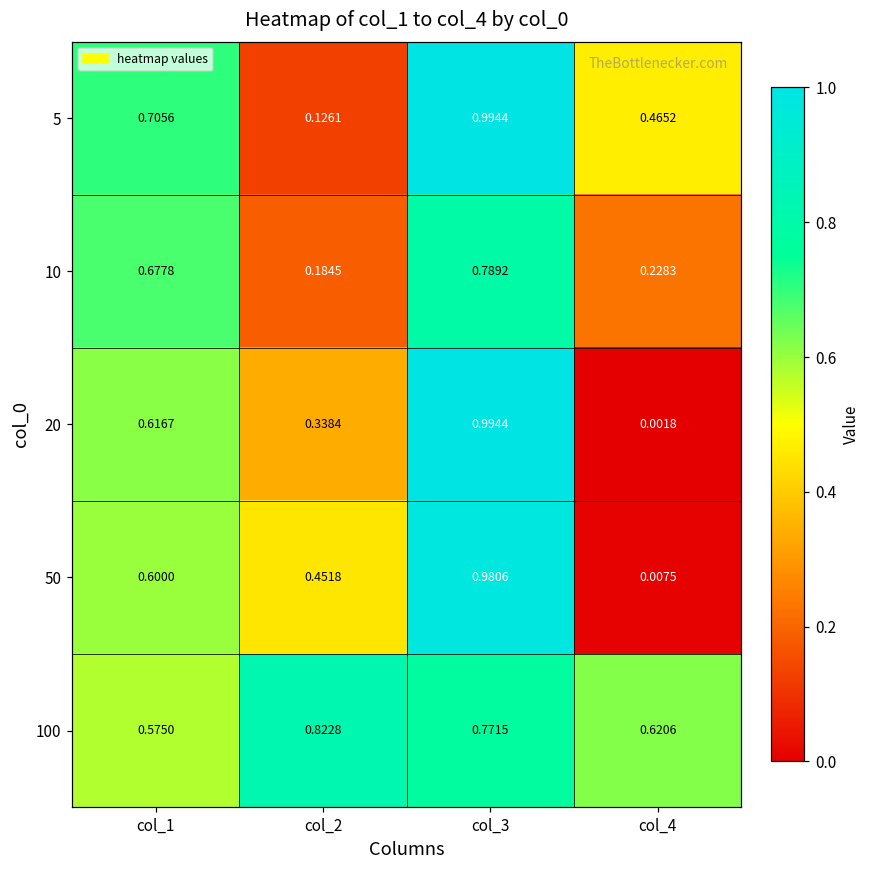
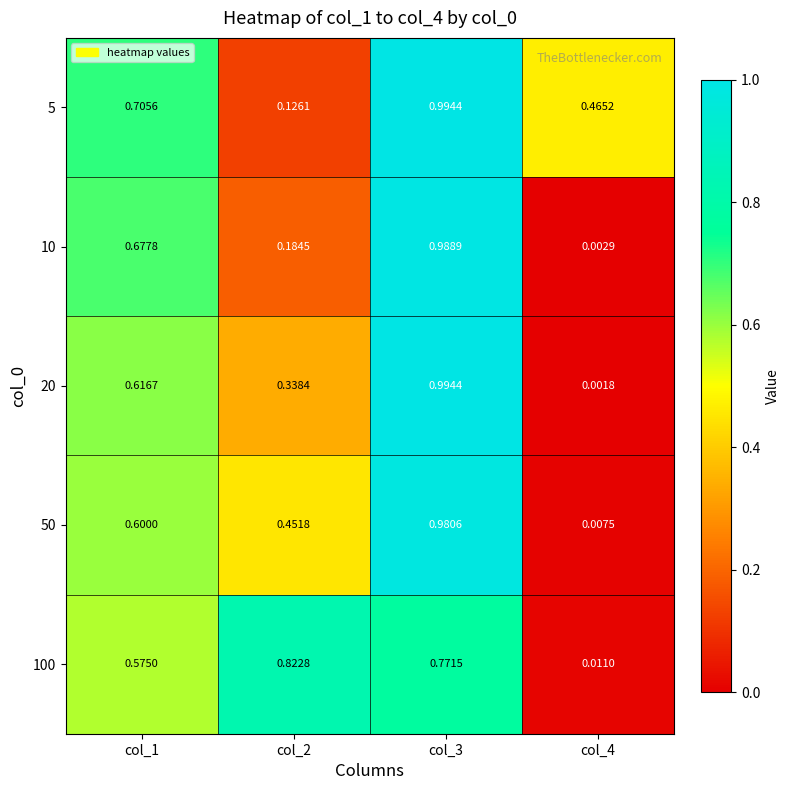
10, col_3: 0.7892 -> 0.9889
10, col_4: 0.2283 -> 0.0029
100, col_4: 0.6206 -> 0.0110
